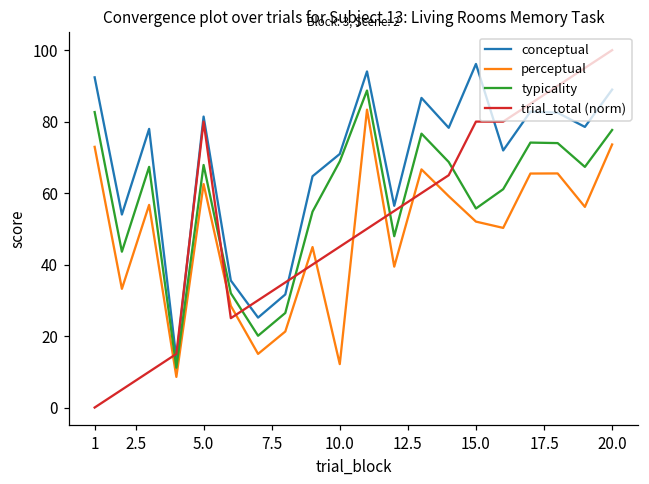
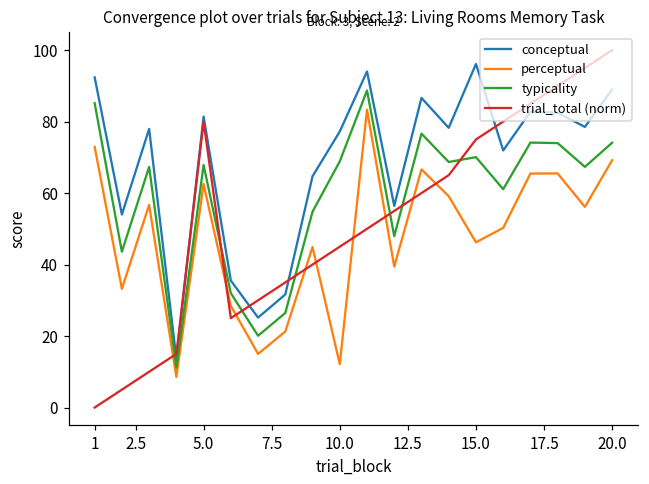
typicality, 1: 83 -> 85
conceptual, 10.0: 71 -> 77
perceptual, 15.0: 52 -> 46
typicality, 15.0: 56 -> 70
trial_total (norm), 15.0: 80 -> 75
perceptual, 20.0: 74 -> 69
typicality, 20.0: 78 -> 74
